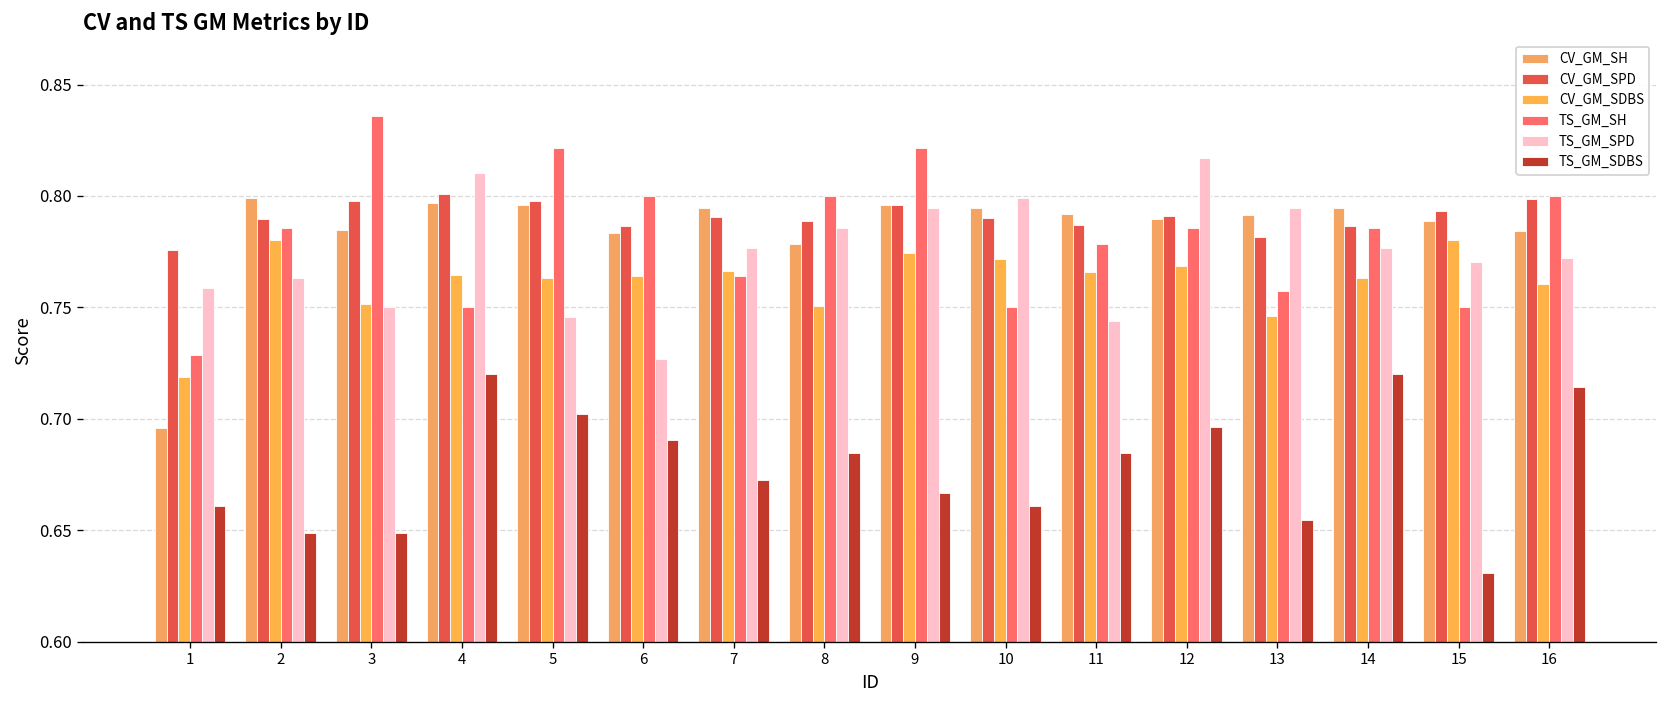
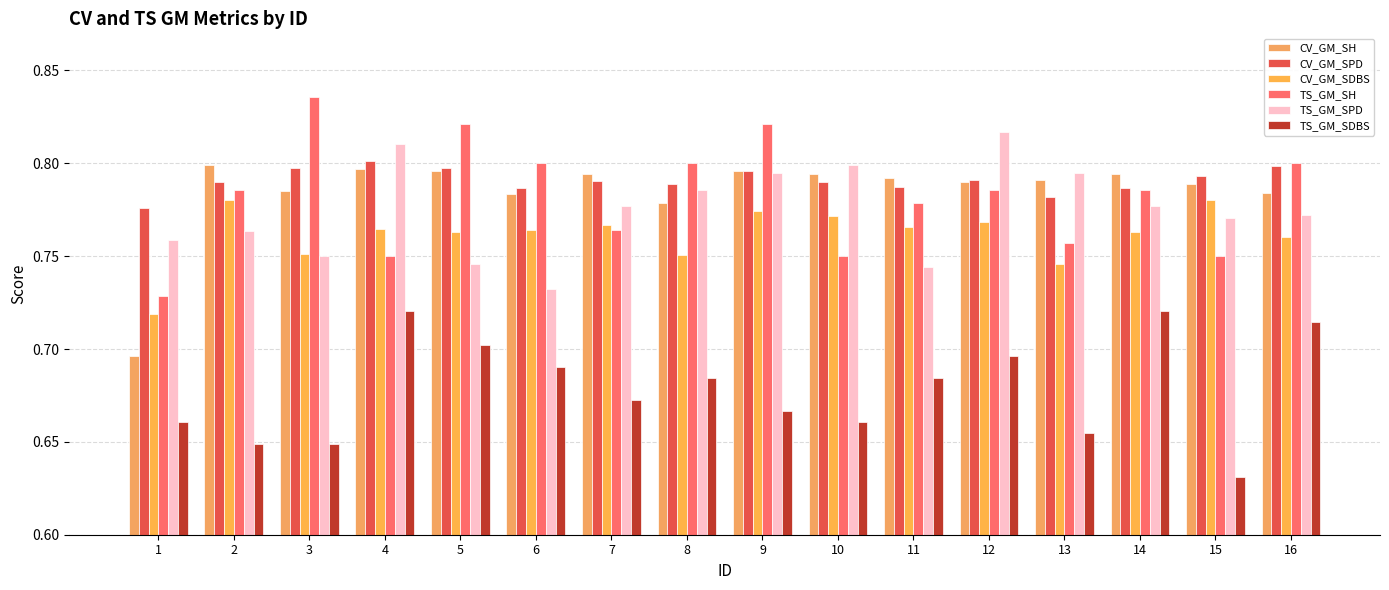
TS_GM_SPD, 6: 0.727 -> 0.732
